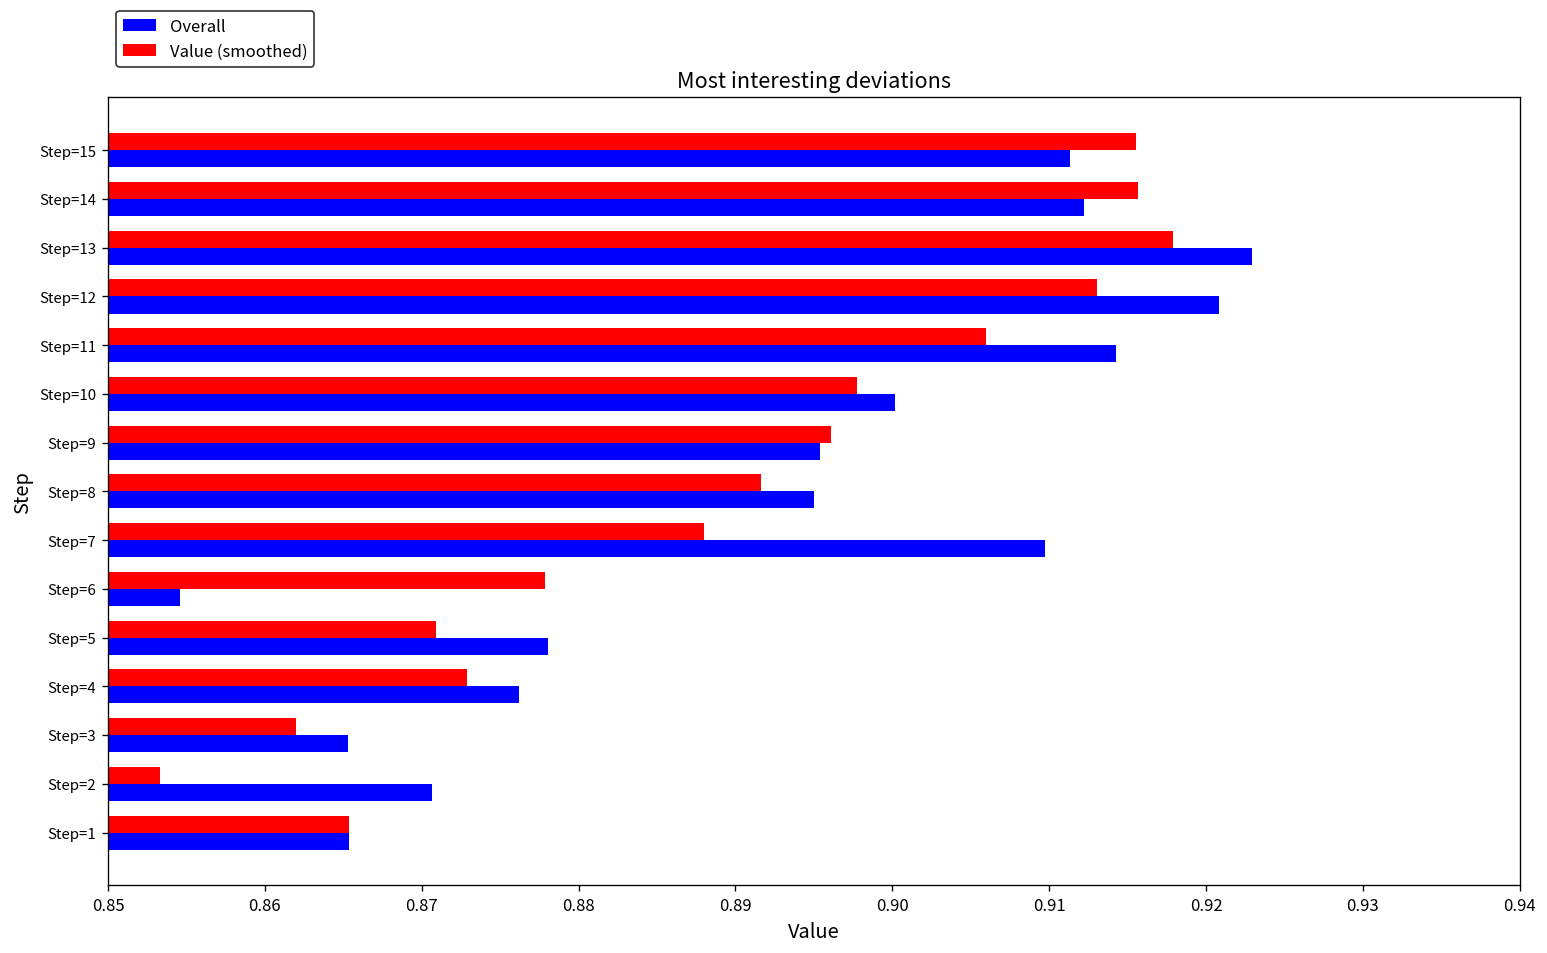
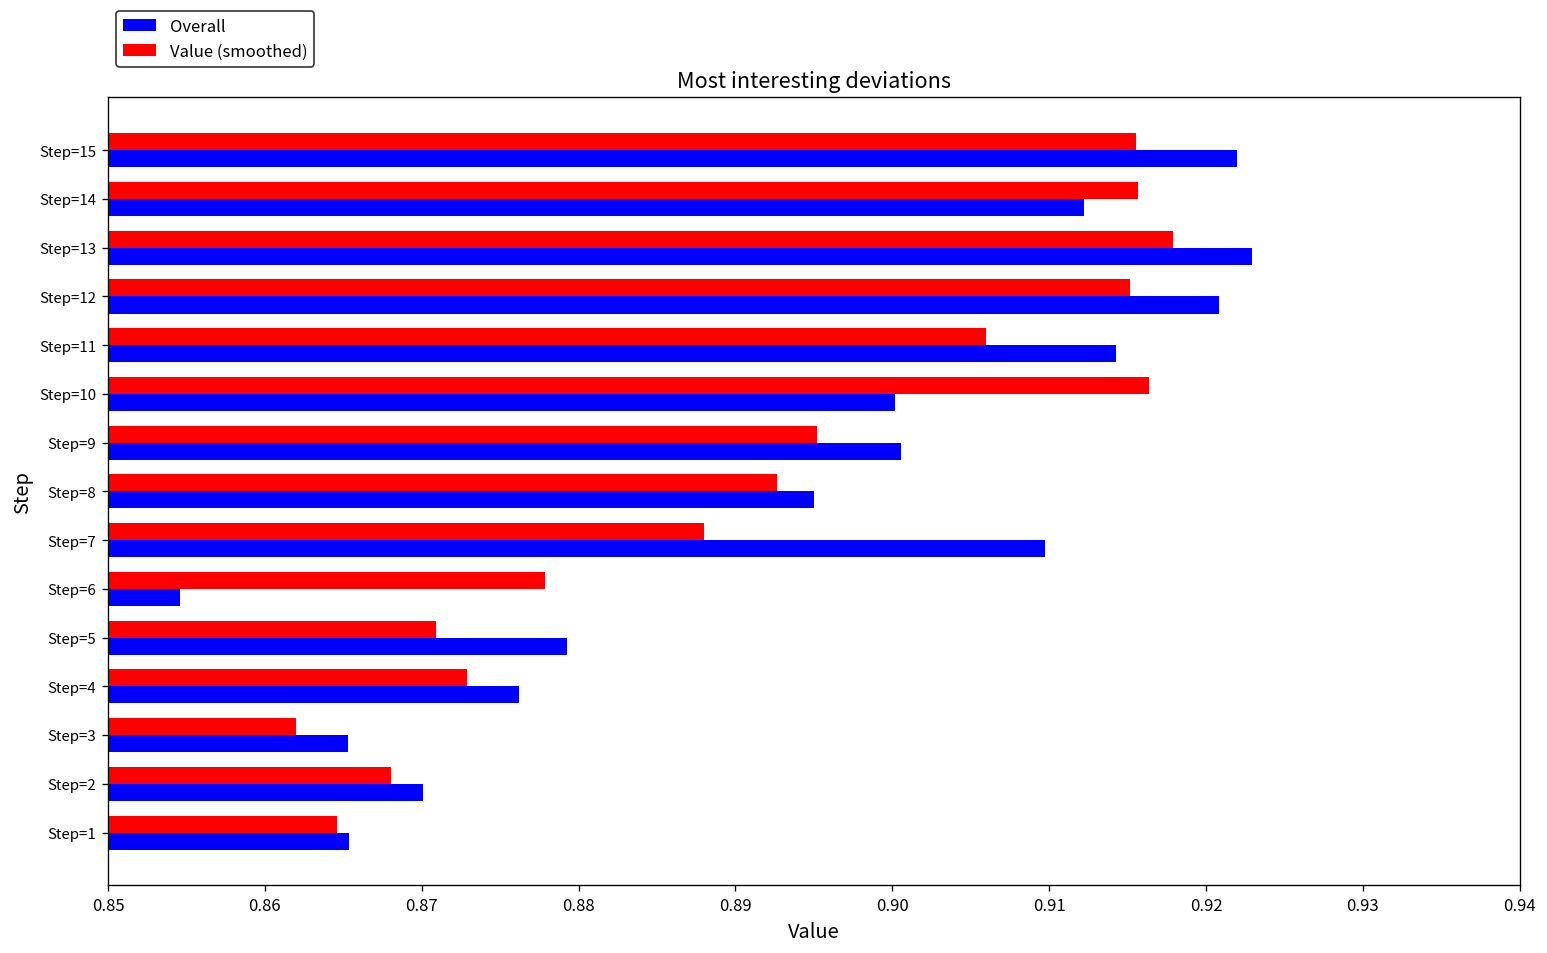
Overall, Step=15: 0.9113 -> 0.9220
Value (smoothed), Step=12: 0.9130 -> 0.9152
Value (smoothed), Step=10: 0.8977 -> 0.9163
Value (smoothed), Step=9: 0.8961 -> 0.8952
Overall, Step=9: 0.8954 -> 0.9005
Value (smoothed), Step=8: 0.8917 -> 0.8927
Overall, Step=5: 0.8781 -> 0.8792
Value (smoothed), Step=2: 0.8533 -> 0.8680
Overall, Step=2: 0.8707 -> 0.8700
Value (smoothed), Step=1: 0.8654 -> 0.8646
